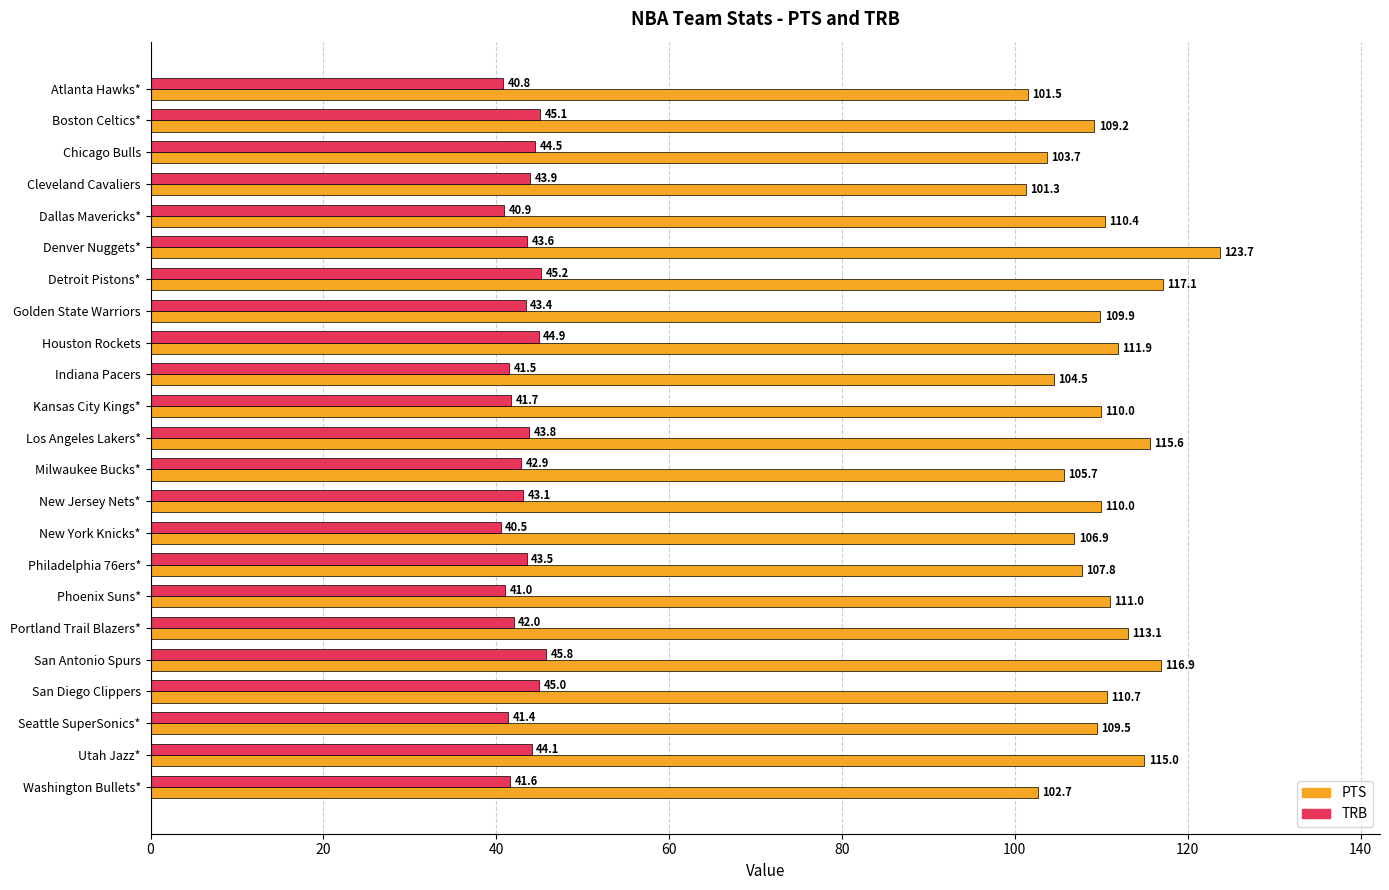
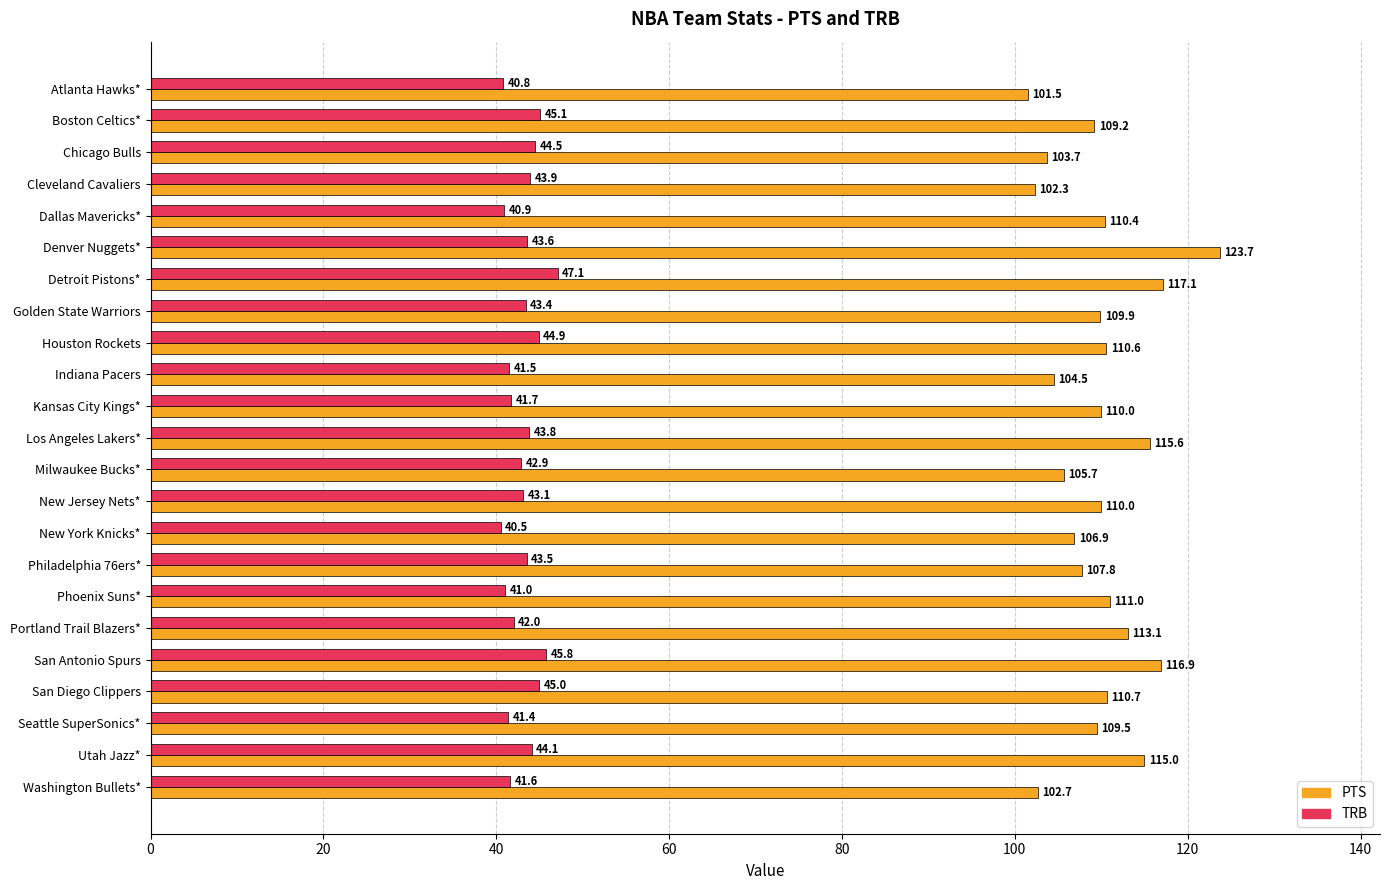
PTS, Cleveland Cavaliers: 101.3 -> 102.3
TRB, Detroit Pistons*: 45.2 -> 47.1
PTS, Houston Rockets: 111.9 -> 110.6
